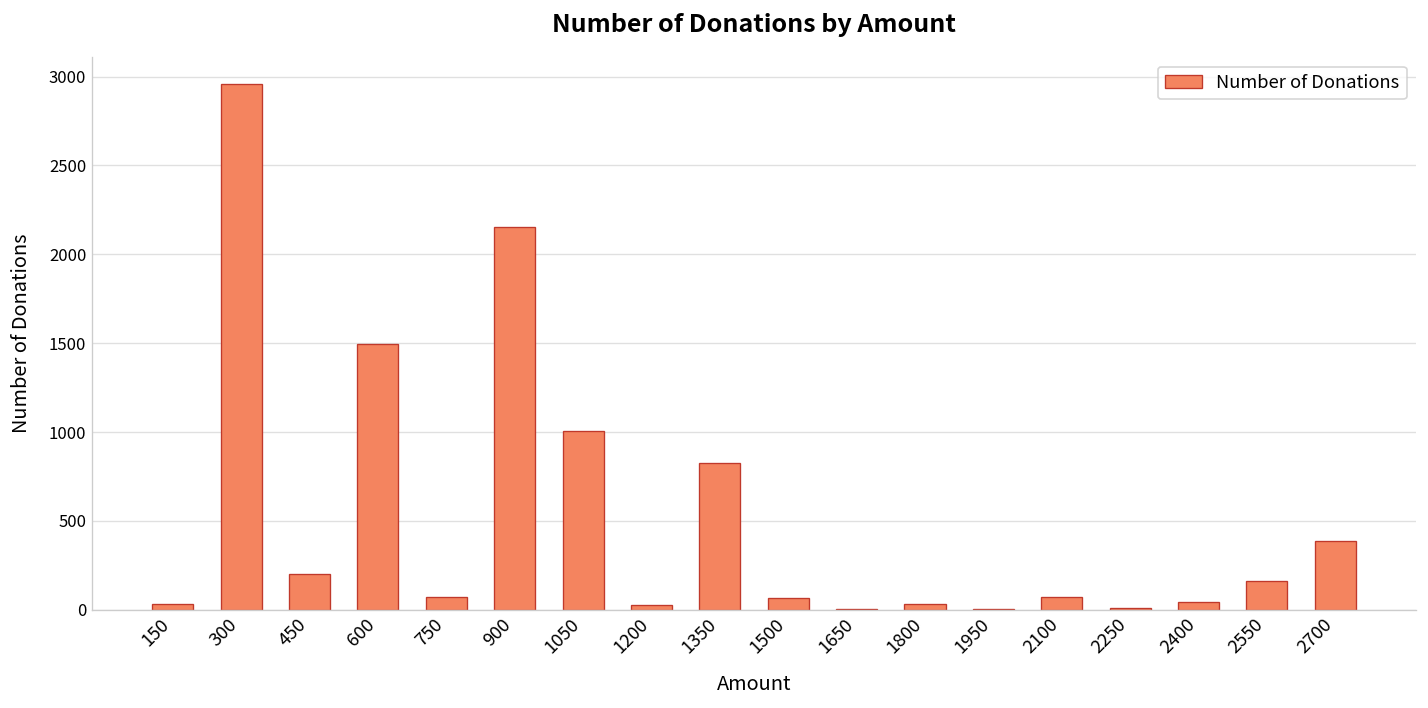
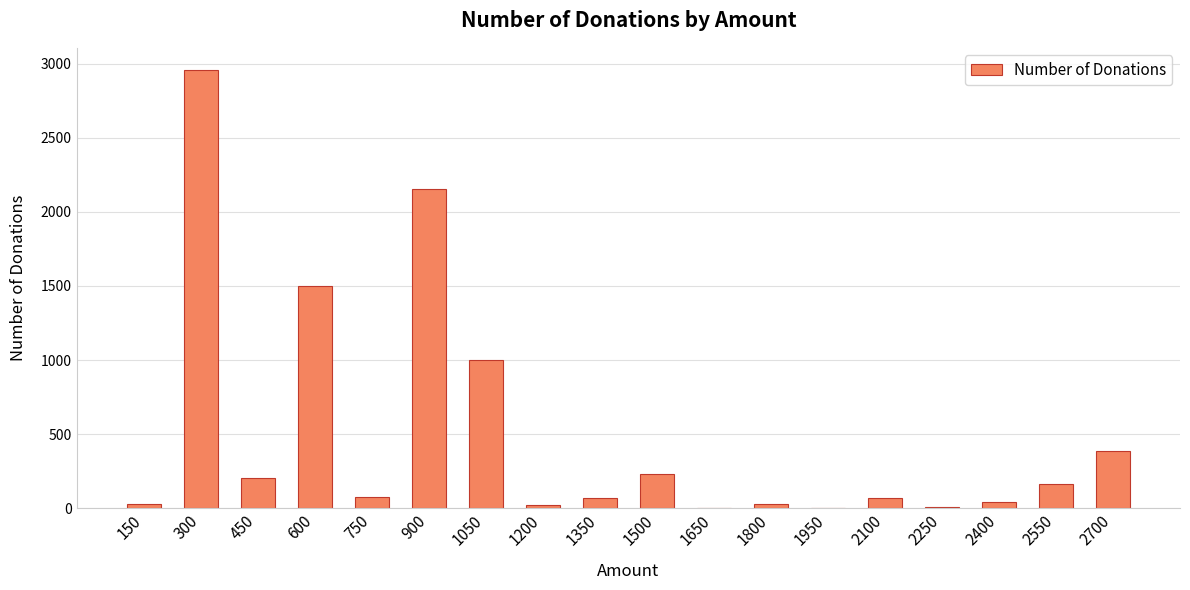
1350: 830 -> 70
1500: 70 -> 230
